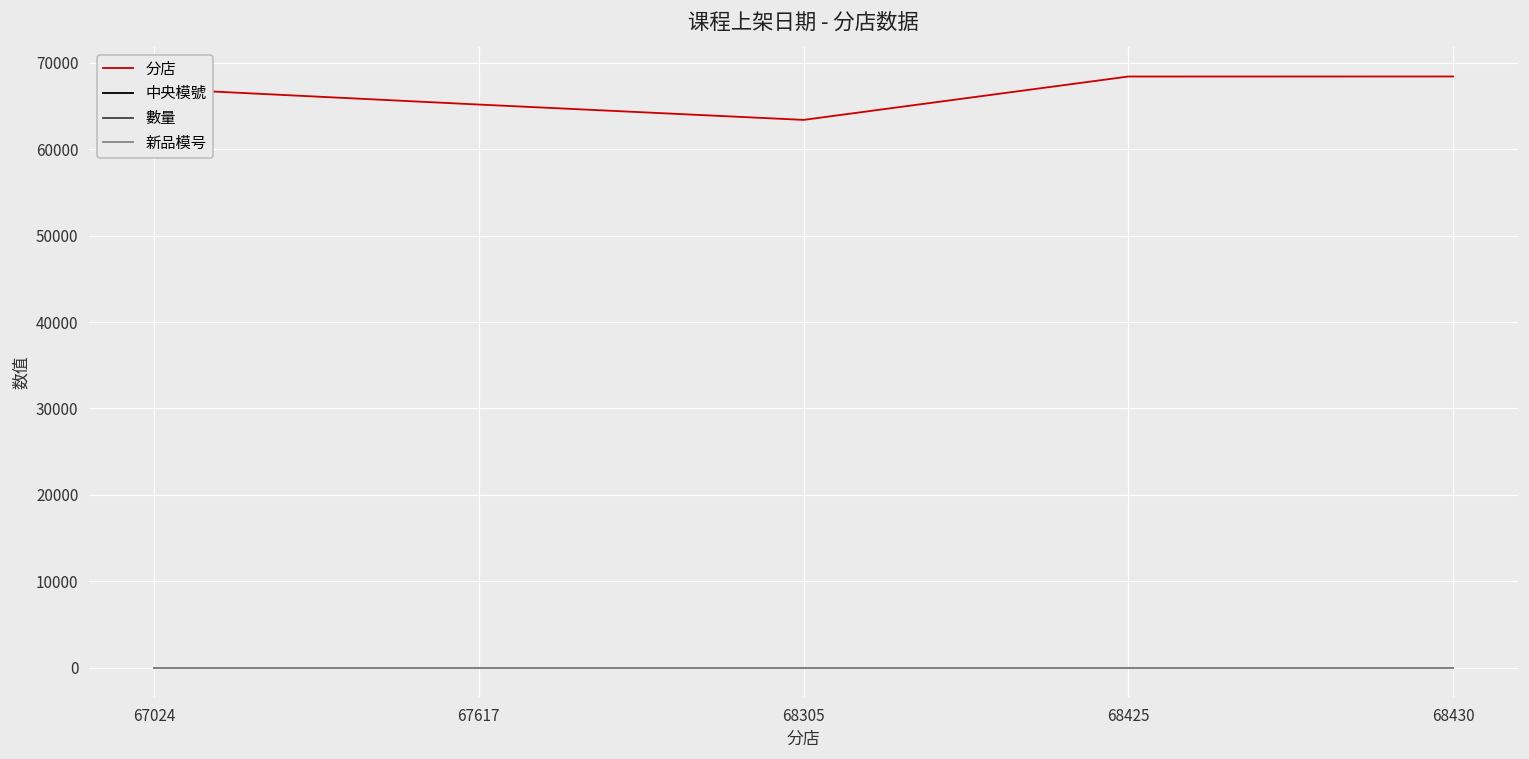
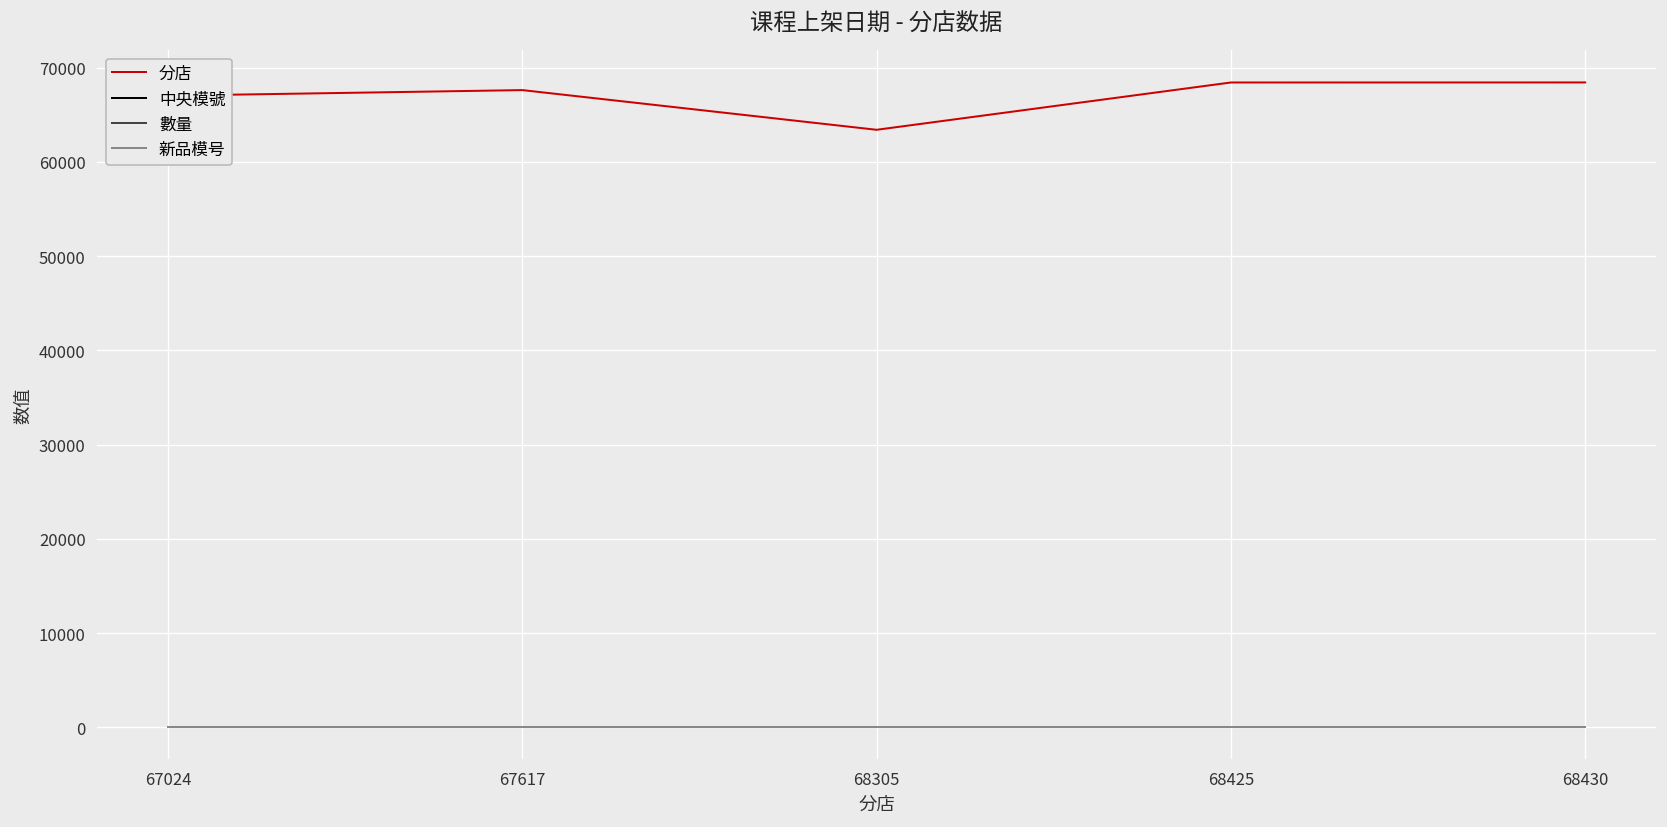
分店, 67617: 65000 -> 68000
